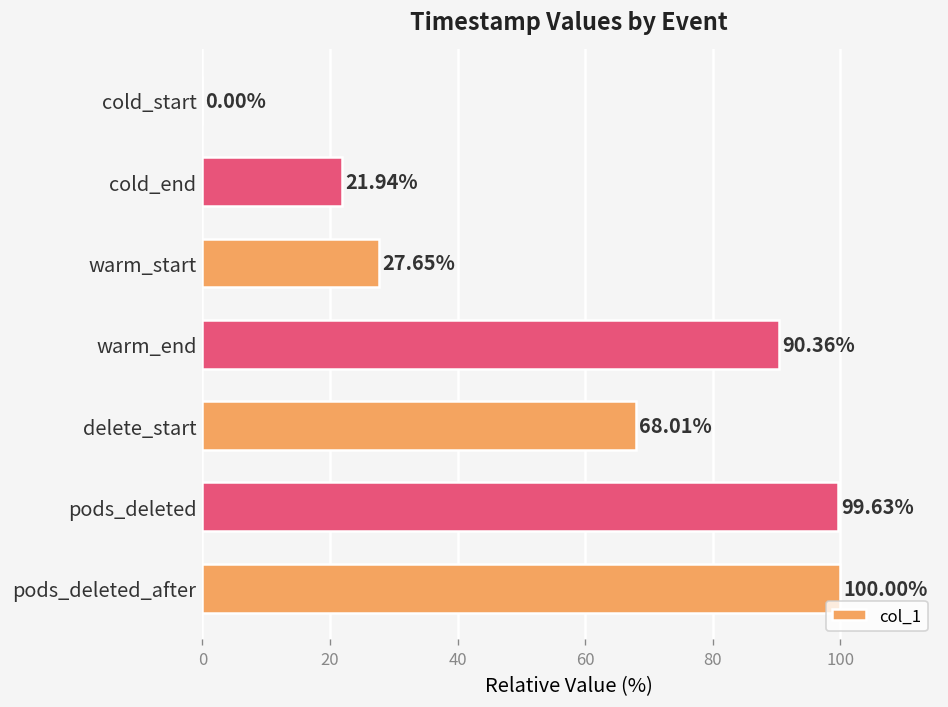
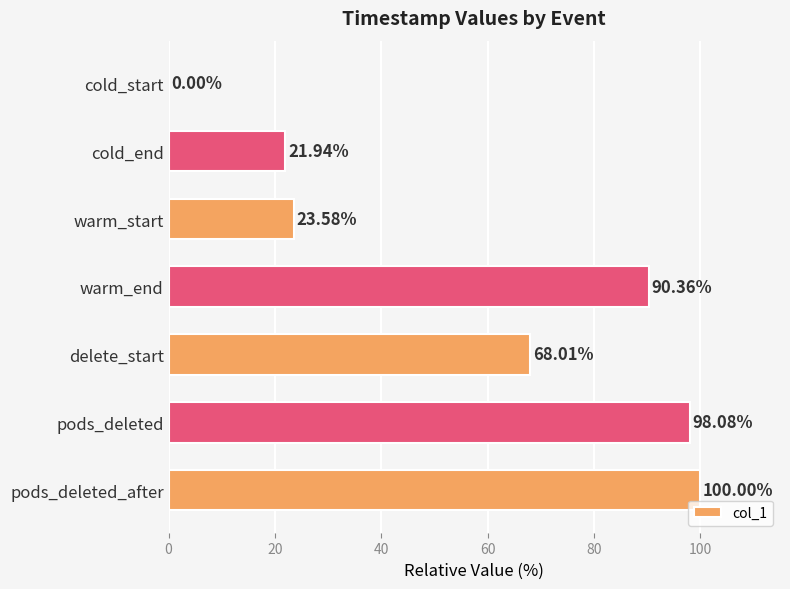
warm_start: 27.65% -> 23.58%
pods_deleted: 99.63% -> 98.08%
